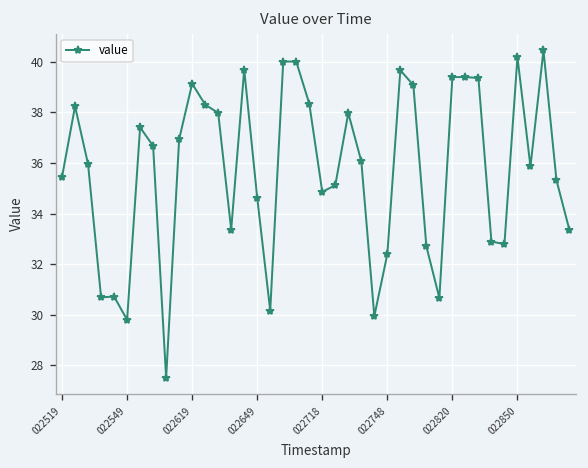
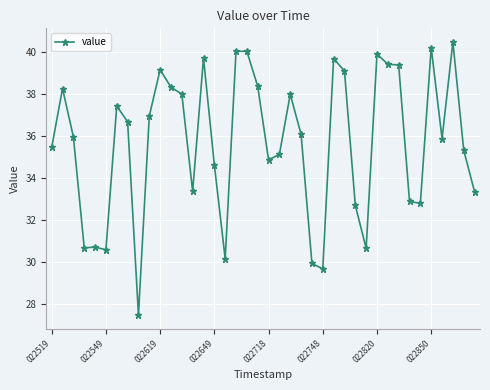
022549: 29.8 -> 30.6
022748: 32.4 -> 29.7
022820: 39.4 -> 39.9
